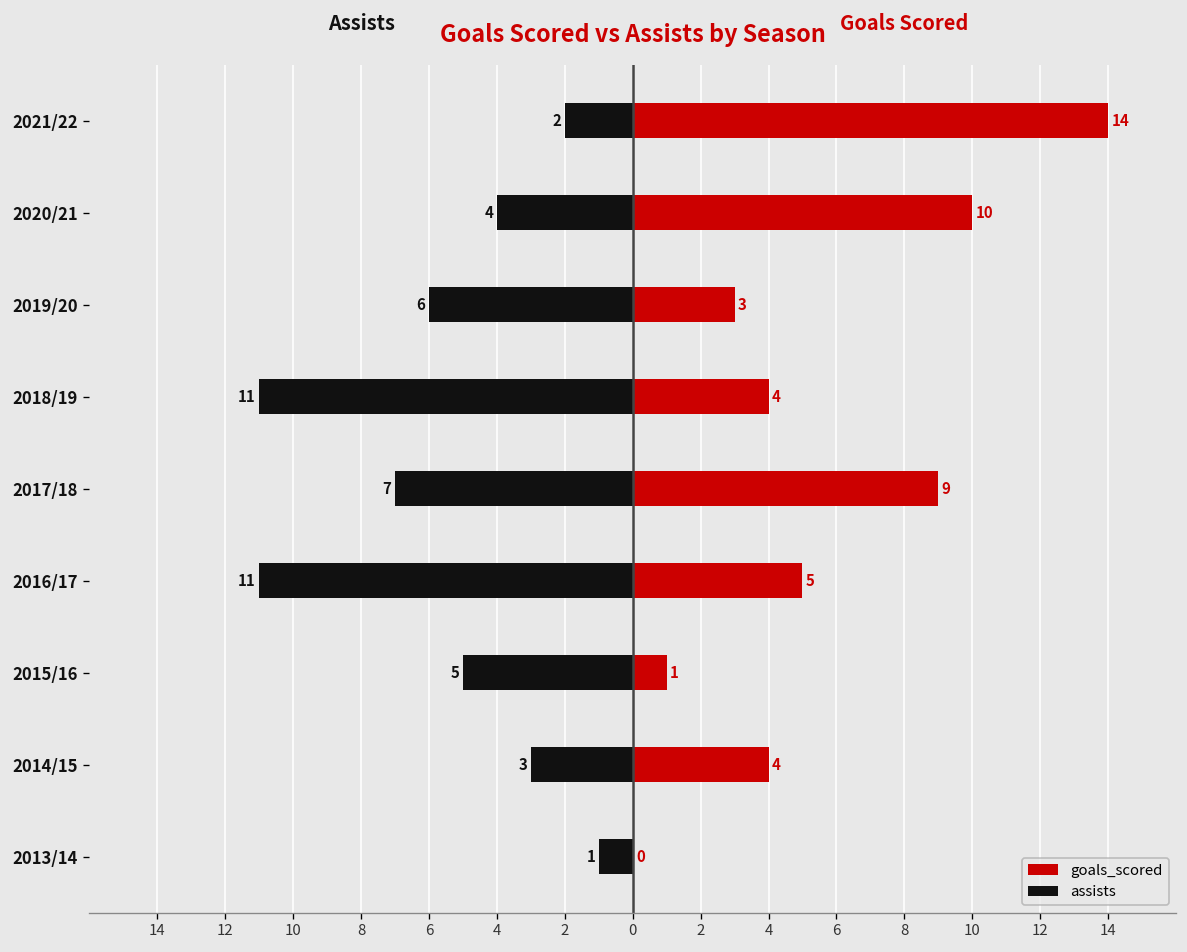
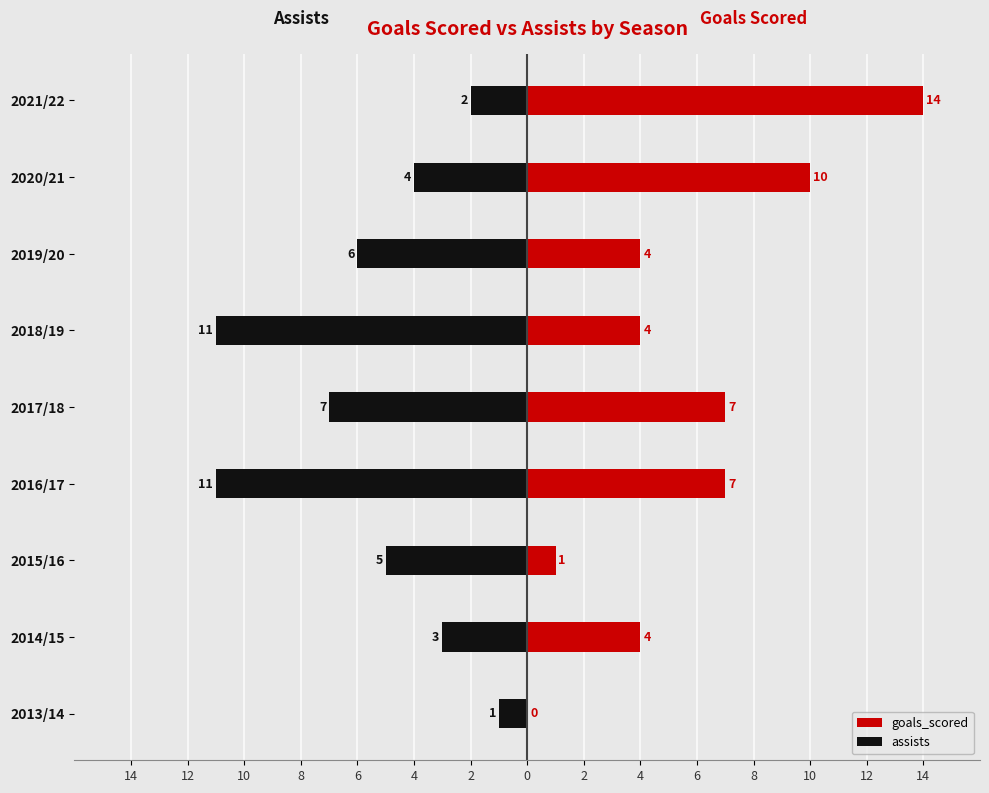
goals_scored, 2019/20: 3 -> 4
goals_scored, 2017/18: 9 -> 7
goals_scored, 2016/17: 5 -> 7
